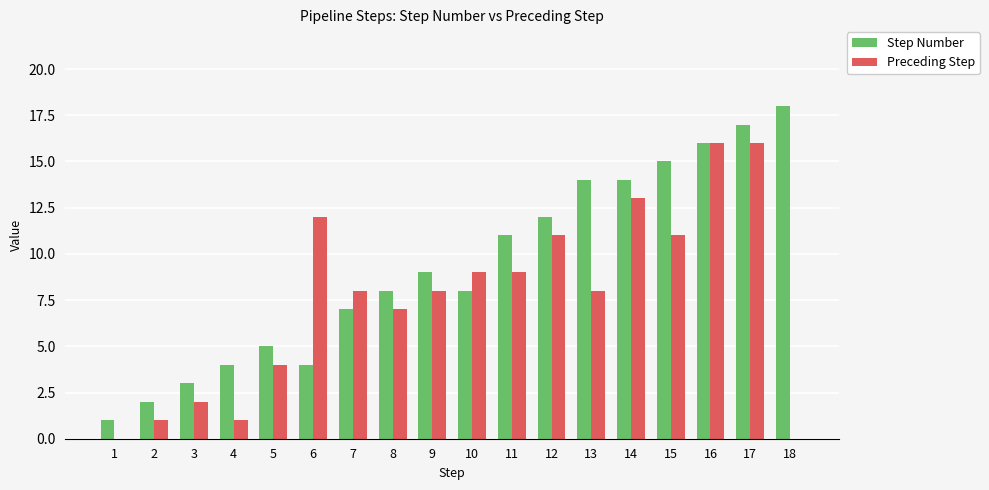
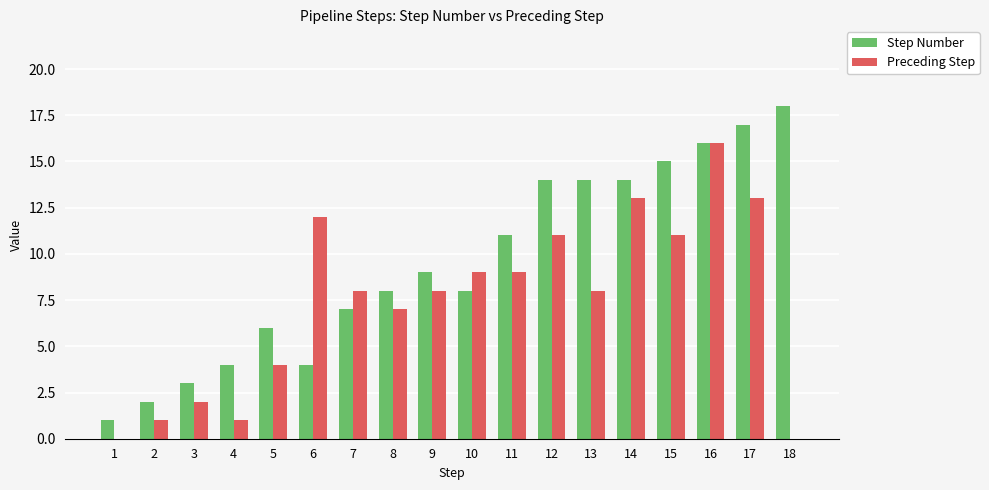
Step Number, 5: 5 -> 6
Step Number, 12: 12 -> 14
Preceding Step, 17: 16 -> 13
